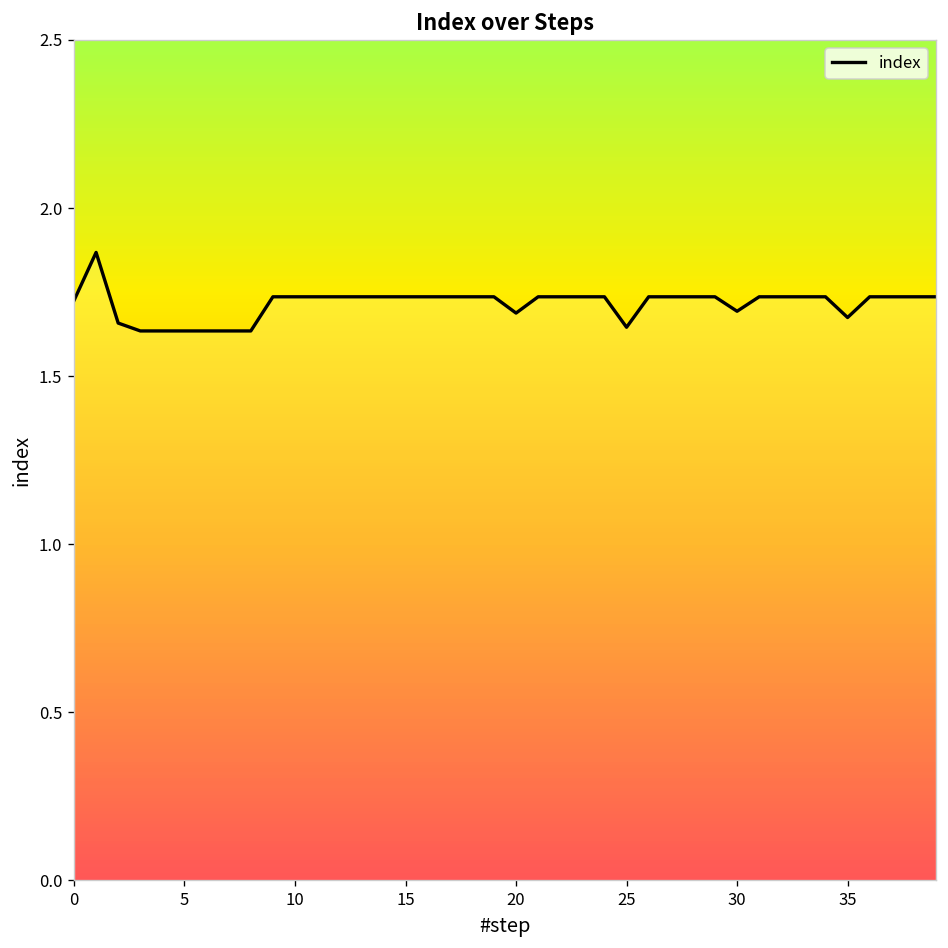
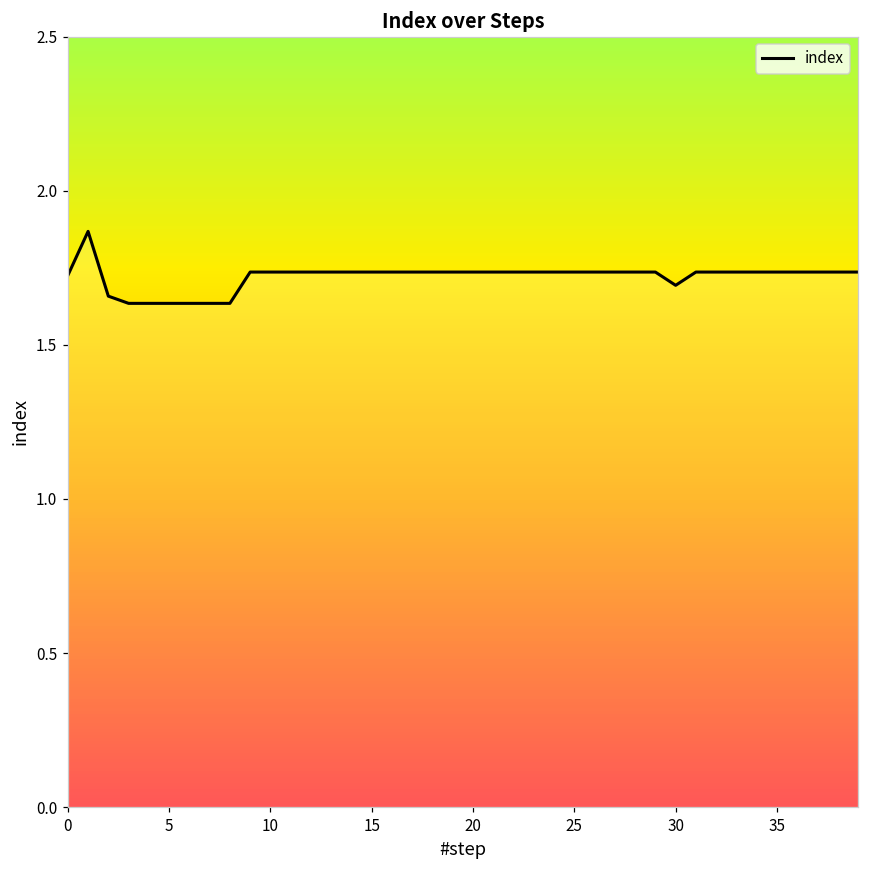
20: 1.69 -> 1.74
25: 1.65 -> 1.74
35: 1.67 -> 1.74
